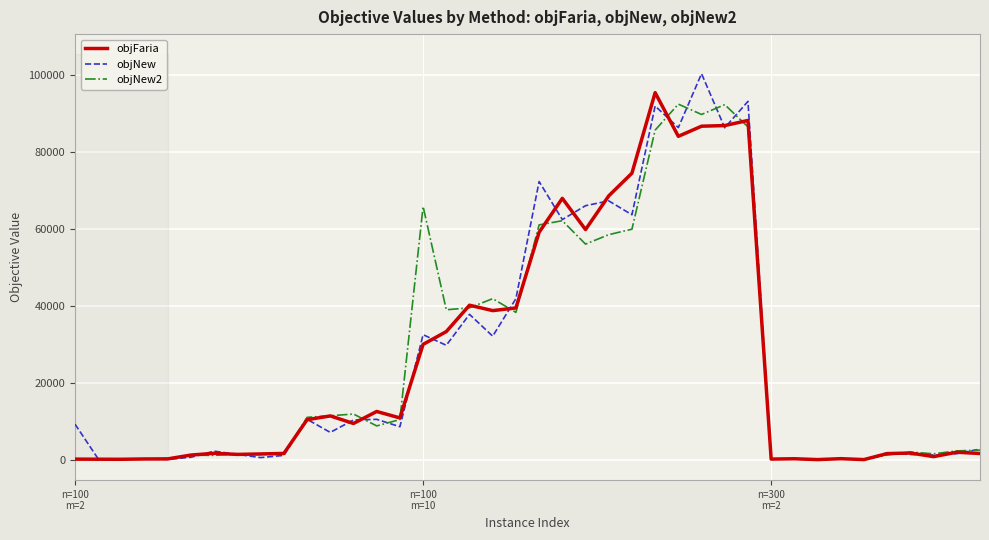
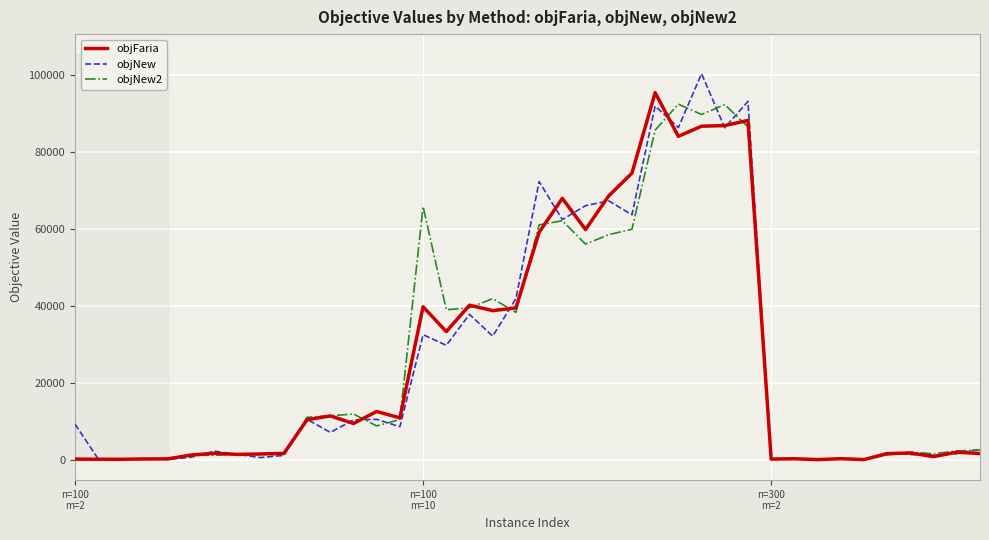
objFaria, n=100 m=10: 30000 -> 40000
